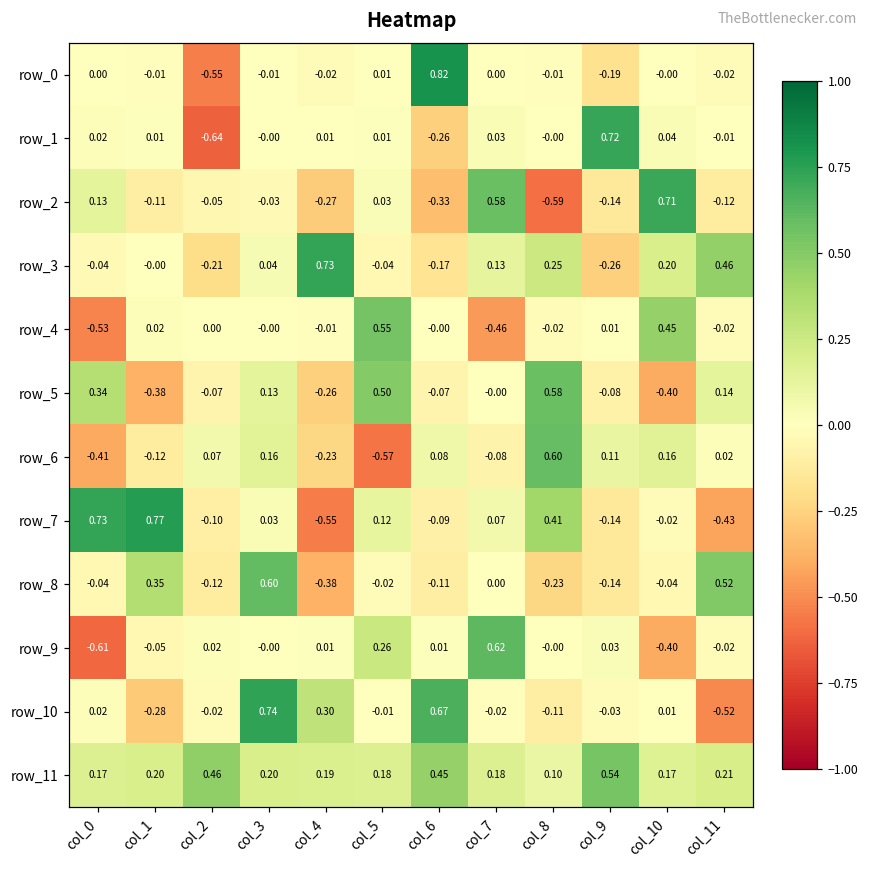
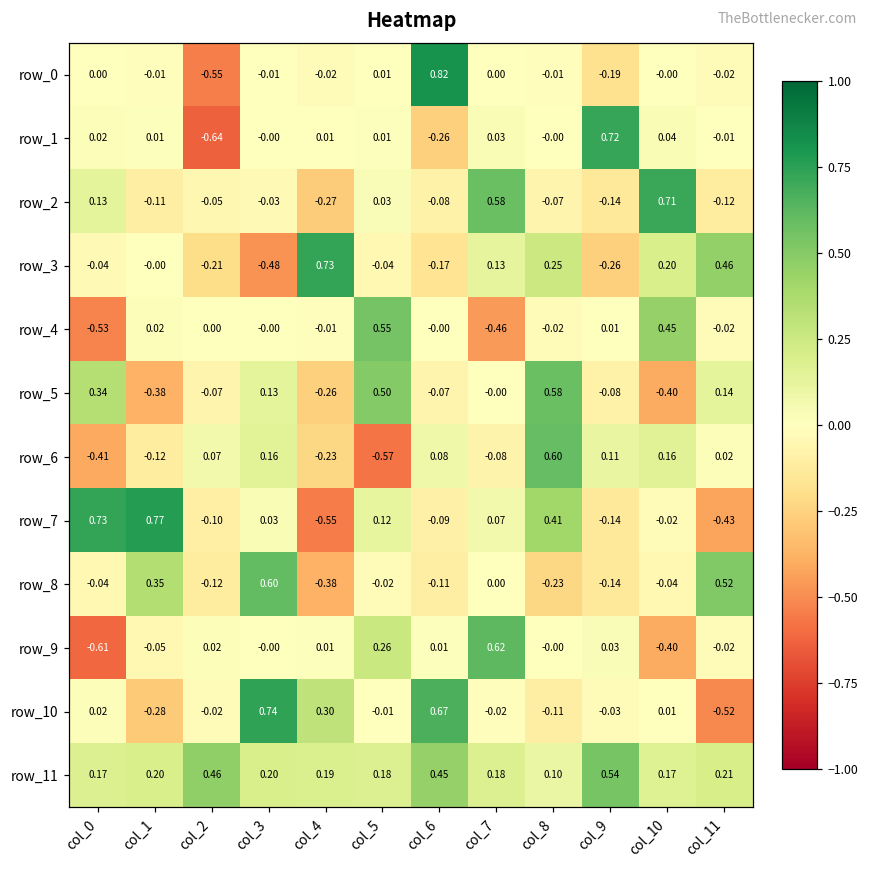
row_2, col_6: -0.33 -> -0.08
row_2, col_8: -0.59 -> -0.07
row_3, col_3: 0.04 -> -0.48
